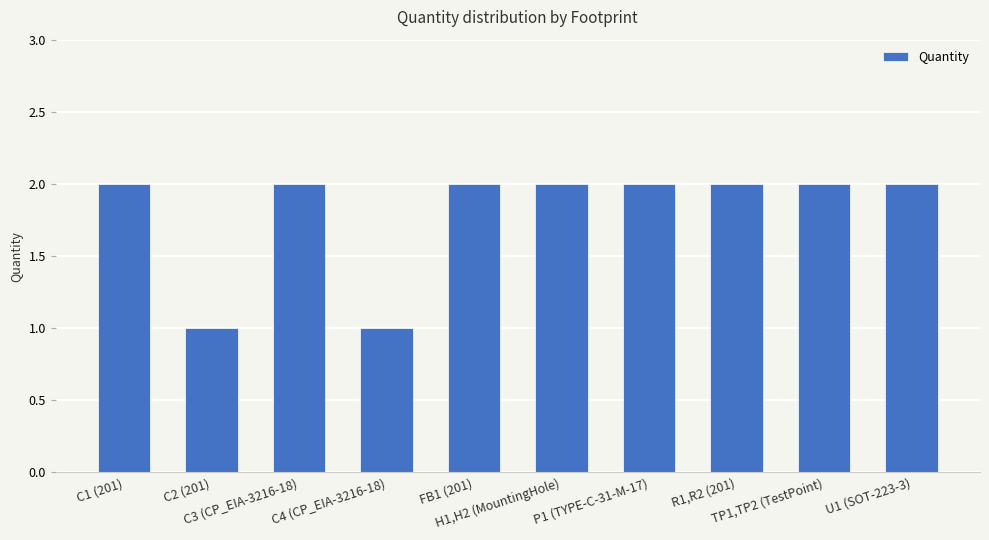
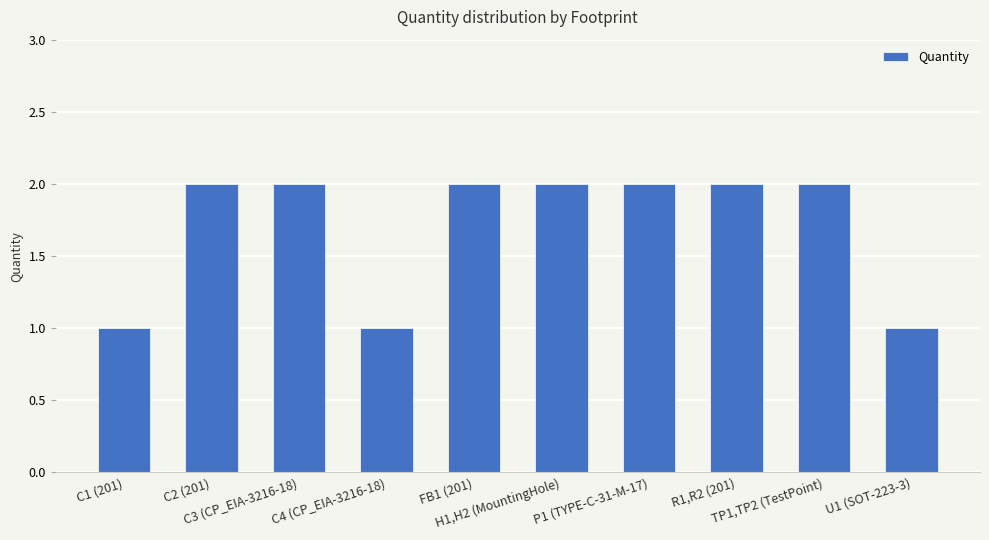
C1 (201): 2 -> 1
C2 (201): 1 -> 2
U1 (SOT-223-3): 2 -> 1
